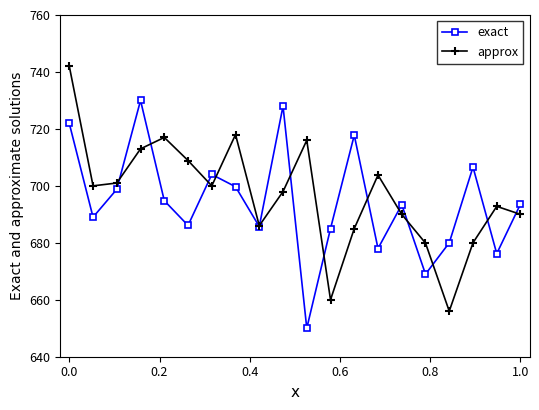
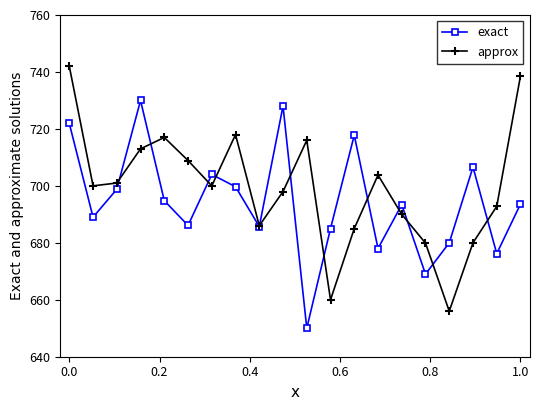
approx, 1.0: 690 -> 739
